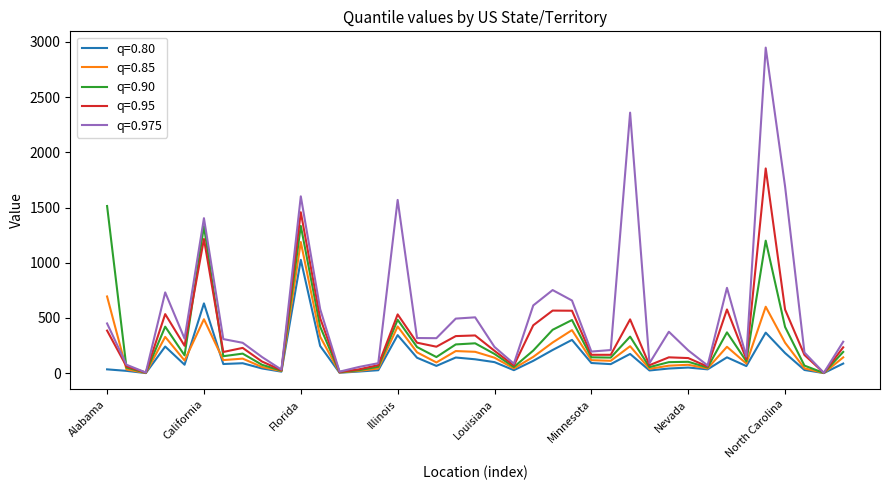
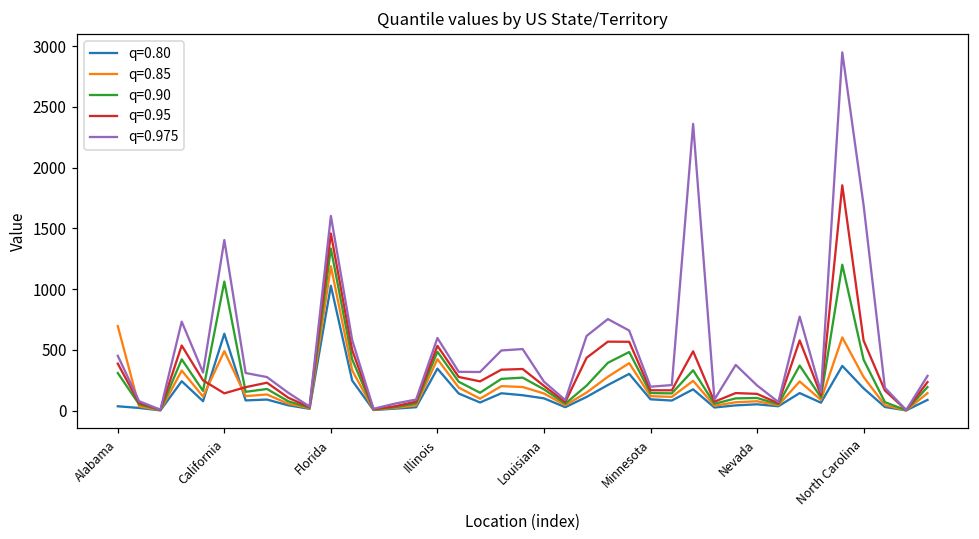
q=0.90, Alabama: 1510 -> 310
q=0.90, California: 1330 -> 1060
q=0.95, California: 1220 -> 140
q=0.975, Illinois: 1570 -> 600
